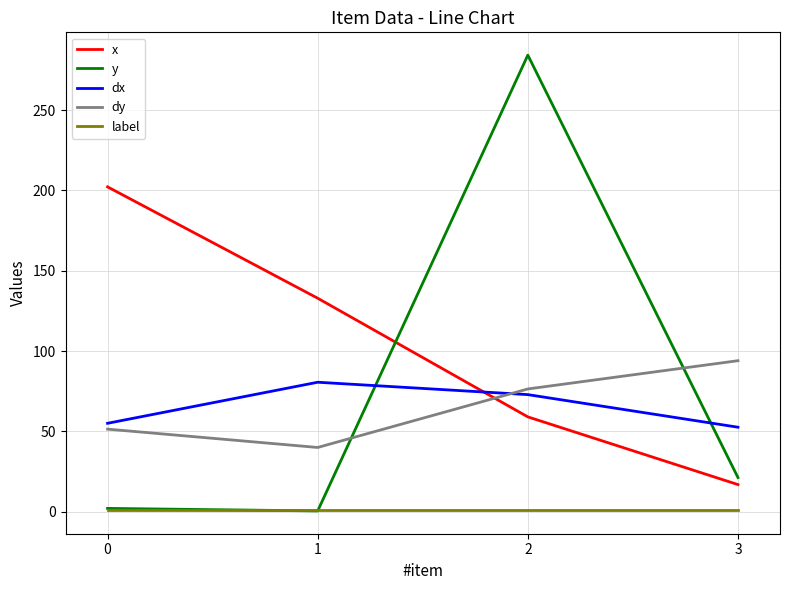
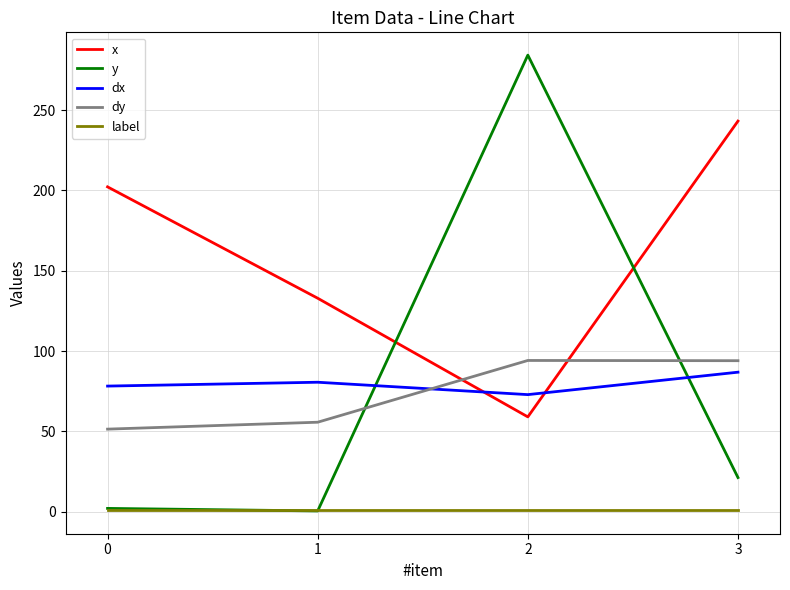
dx, 0: 55 -> 78
dy, 1: 40 -> 56
dy, 2: 76 -> 94
x, 3: 17 -> 243
dx, 3: 53 -> 87
